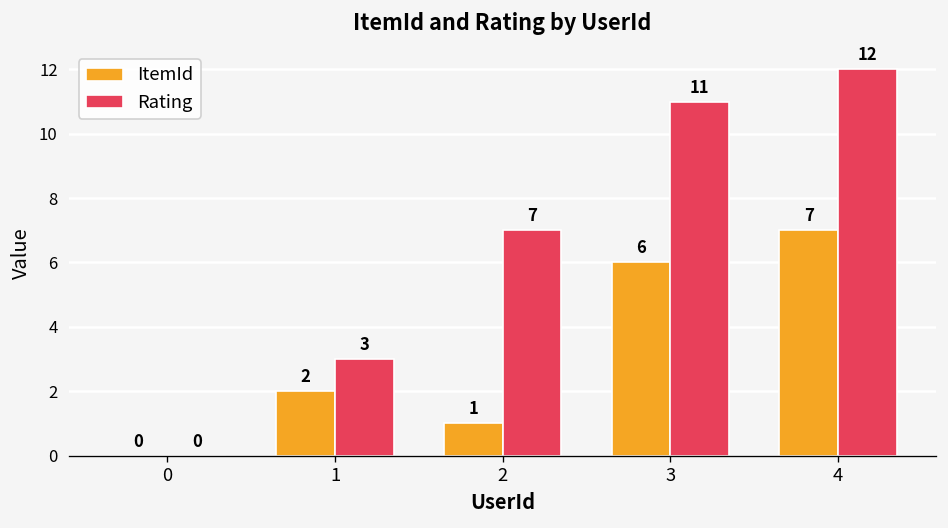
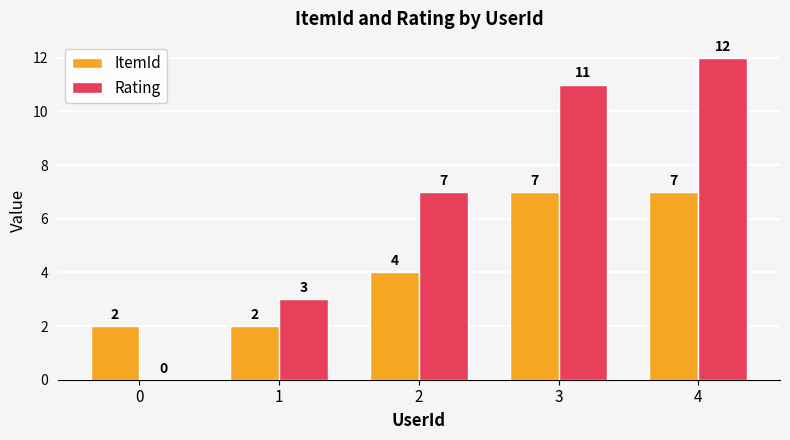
ItemId, 0: 0 -> 2
ItemId, 2: 1 -> 4
ItemId, 3: 6 -> 7
